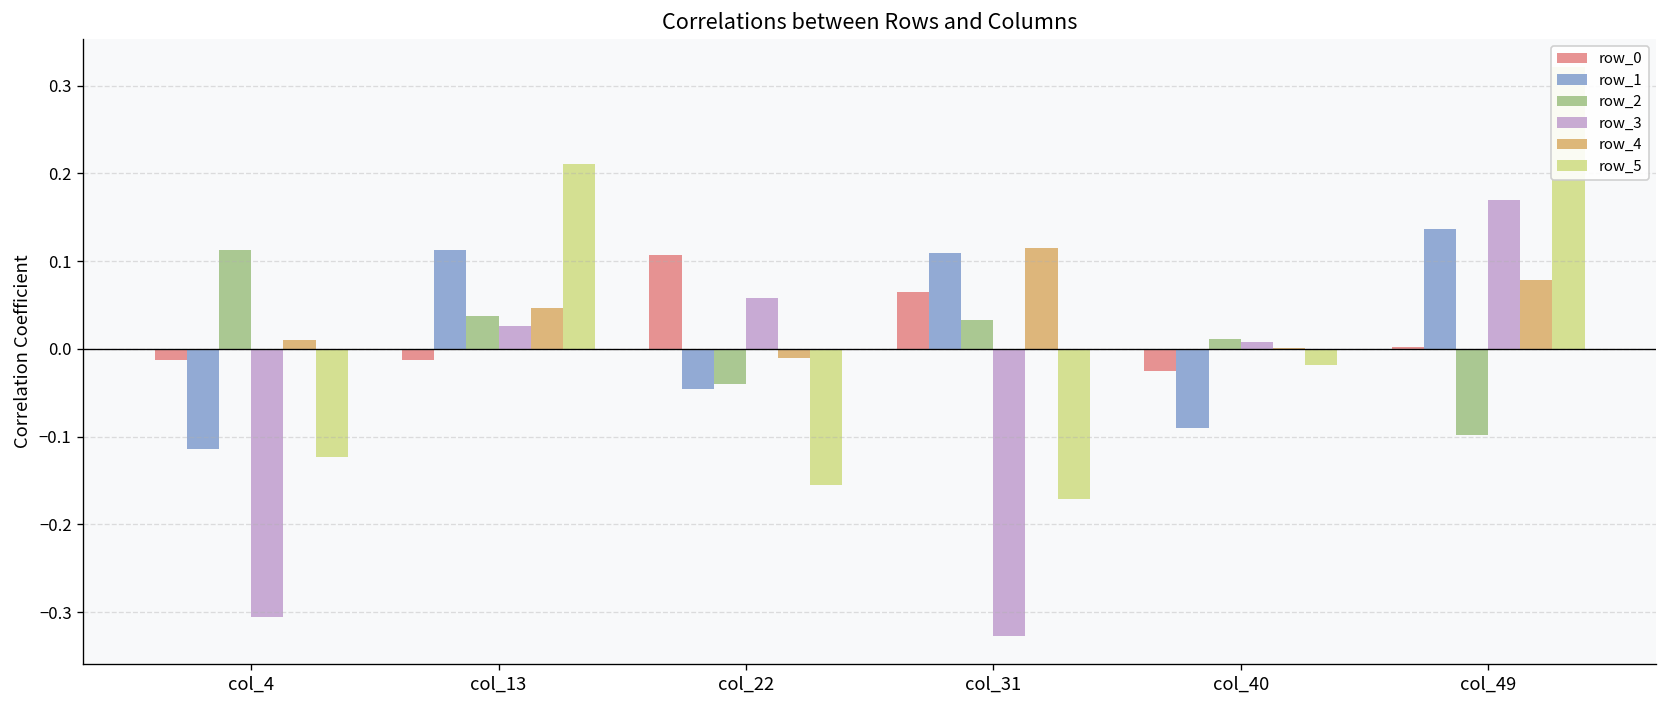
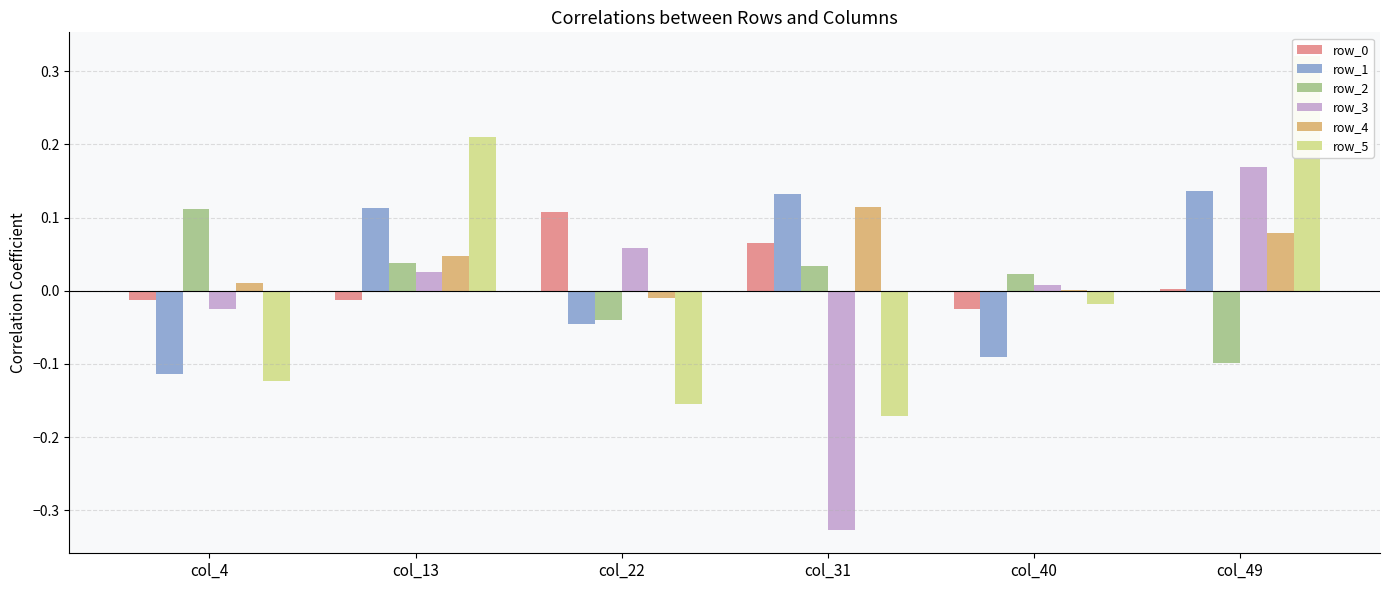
row_3, col_4: -0.31 -> -0.02
row_1, col_31: 0.11 -> 0.13
row_2, col_40: 0.01 -> 0.02
